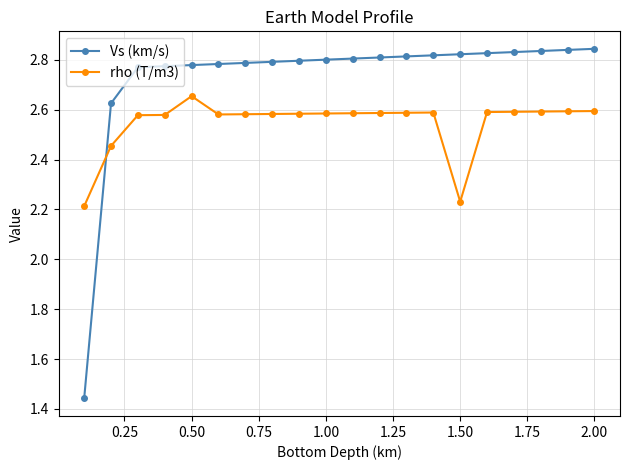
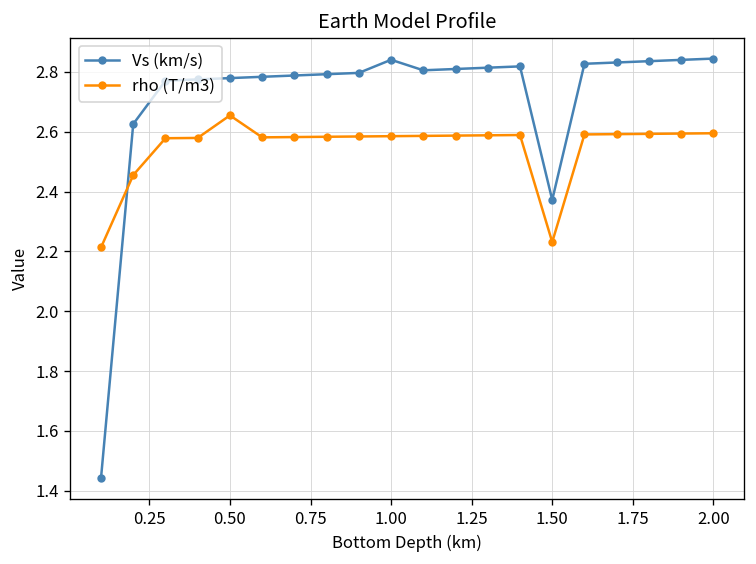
Vs (km/s), 1.00: 2.80 -> 2.84
Vs (km/s), 1.50: 2.82 -> 2.37
